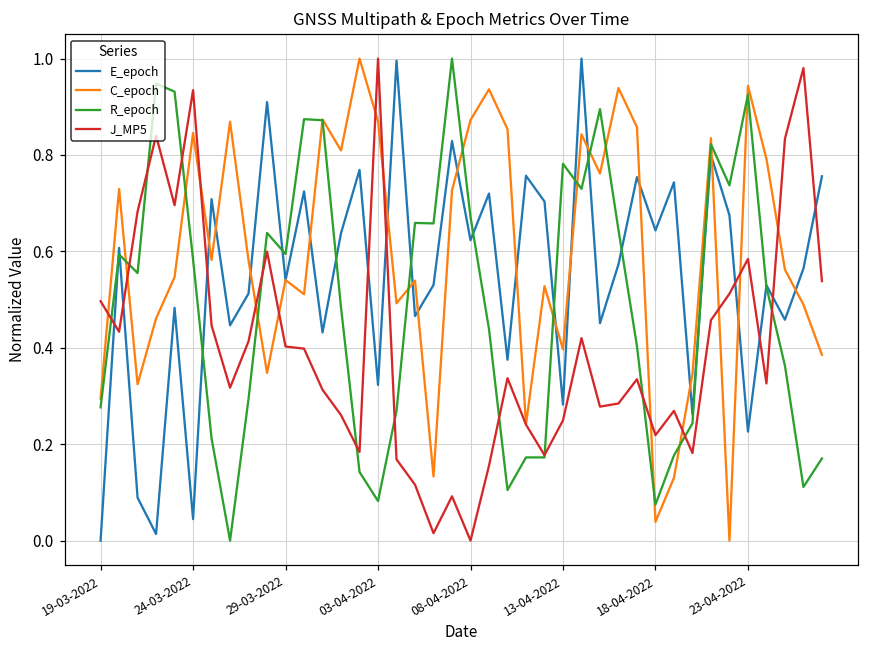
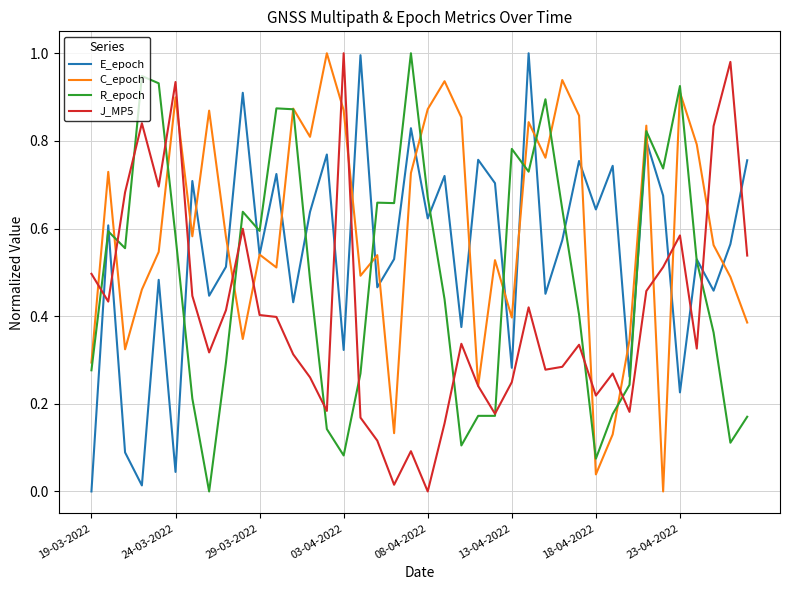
C_epoch, 24-03-2022: 0.85 -> 0.90
C_epoch, 23-04-2022: 0.94 -> 0.91
